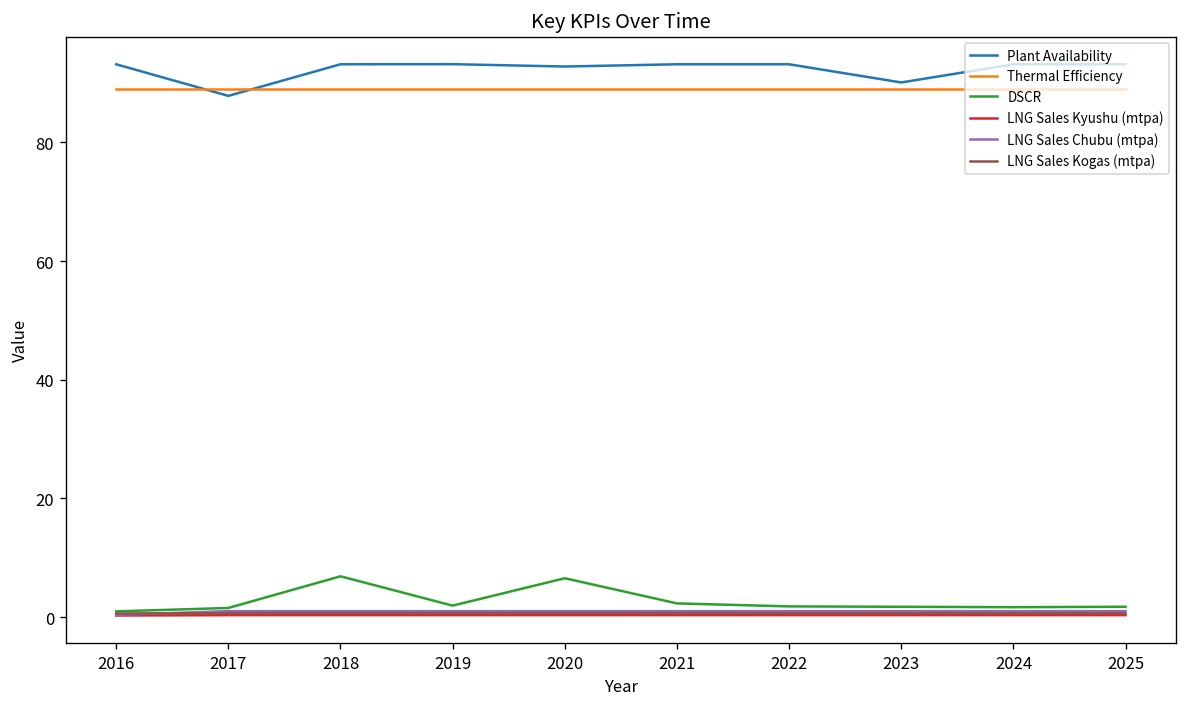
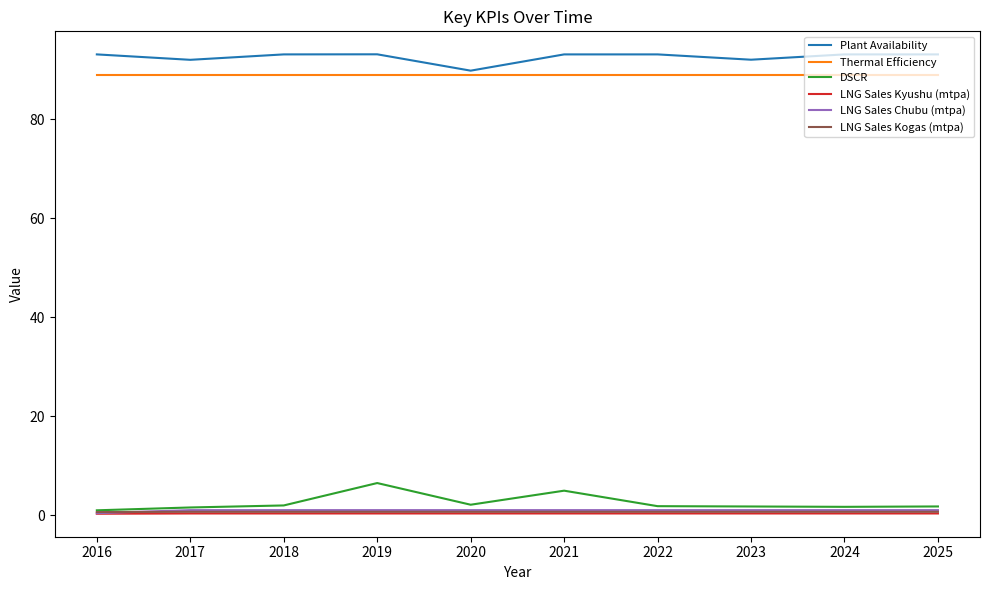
Plant Availability, 2017: 88 -> 92
DSCR, 2018: 7 -> 2
DSCR, 2019: 2 -> 6
Plant Availability, 2020: 93 -> 90
DSCR, 2020: 7 -> 2
DSCR, 2021: 2 -> 5
Plant Availability, 2023: 90 -> 92
